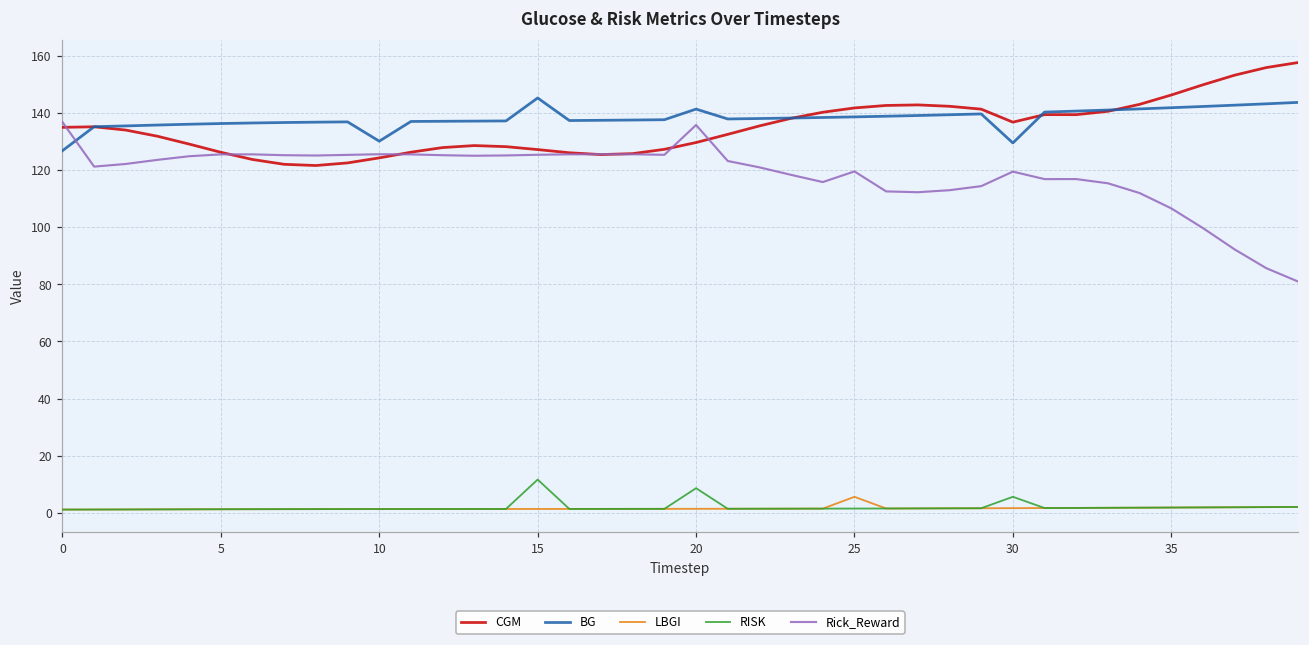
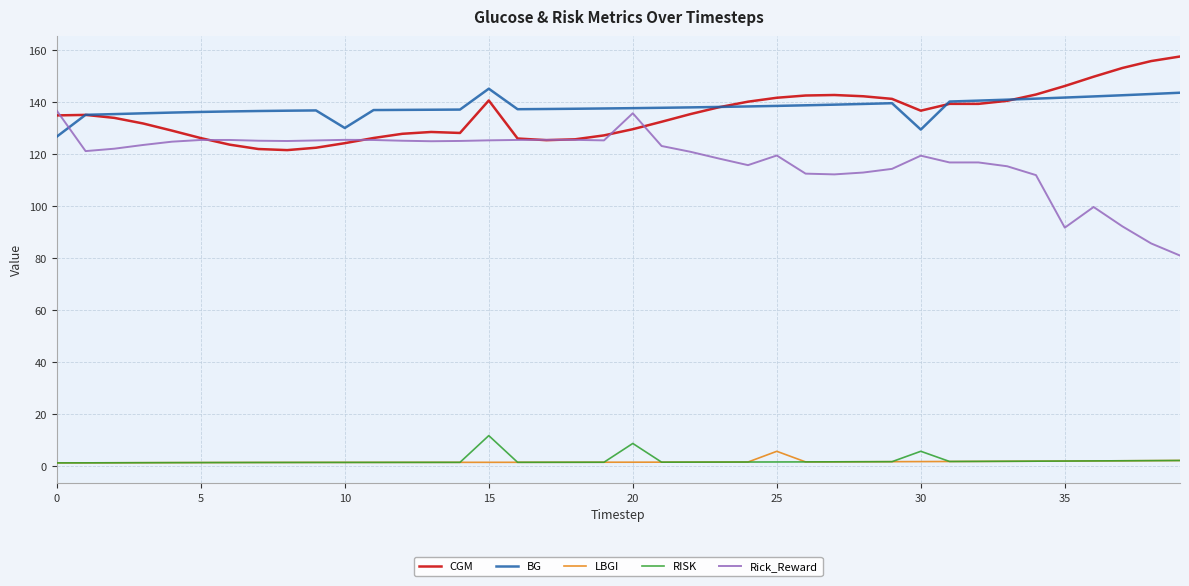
CGM, 15: 127 -> 141
BG, 20: 141 -> 138
Rick_Reward, 35: 107 -> 92
